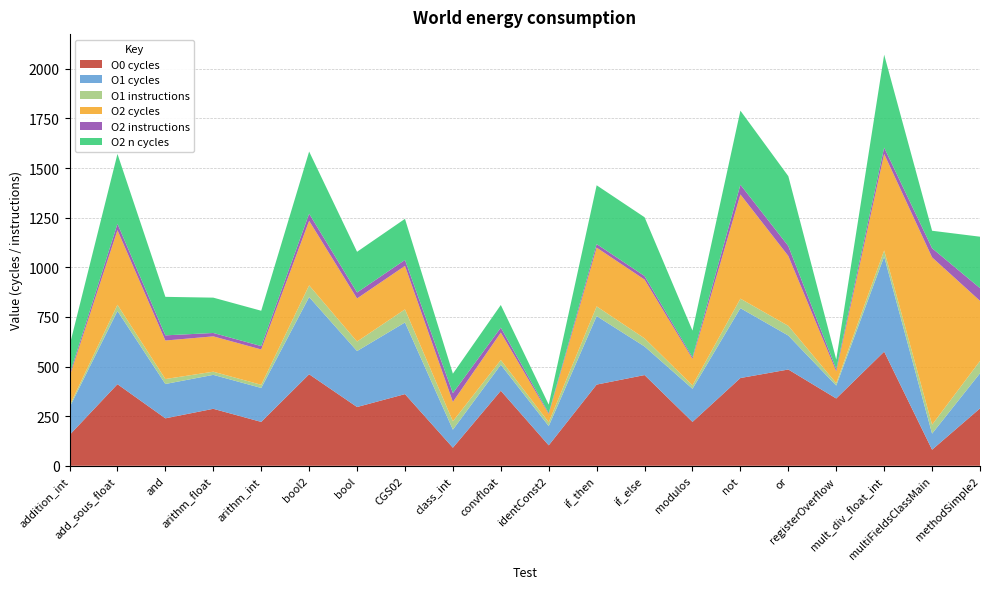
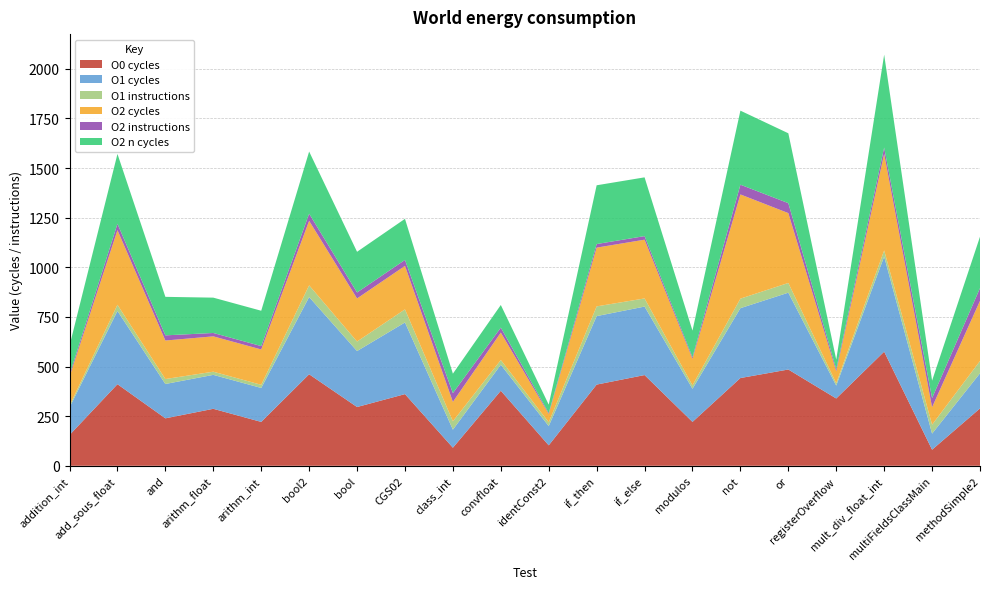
O1 cycles, if_else: 140 -> 350
O1 cycles, or: 170 -> 390
O2 cycles, multiFieldsClassMain: 840 -> 90
